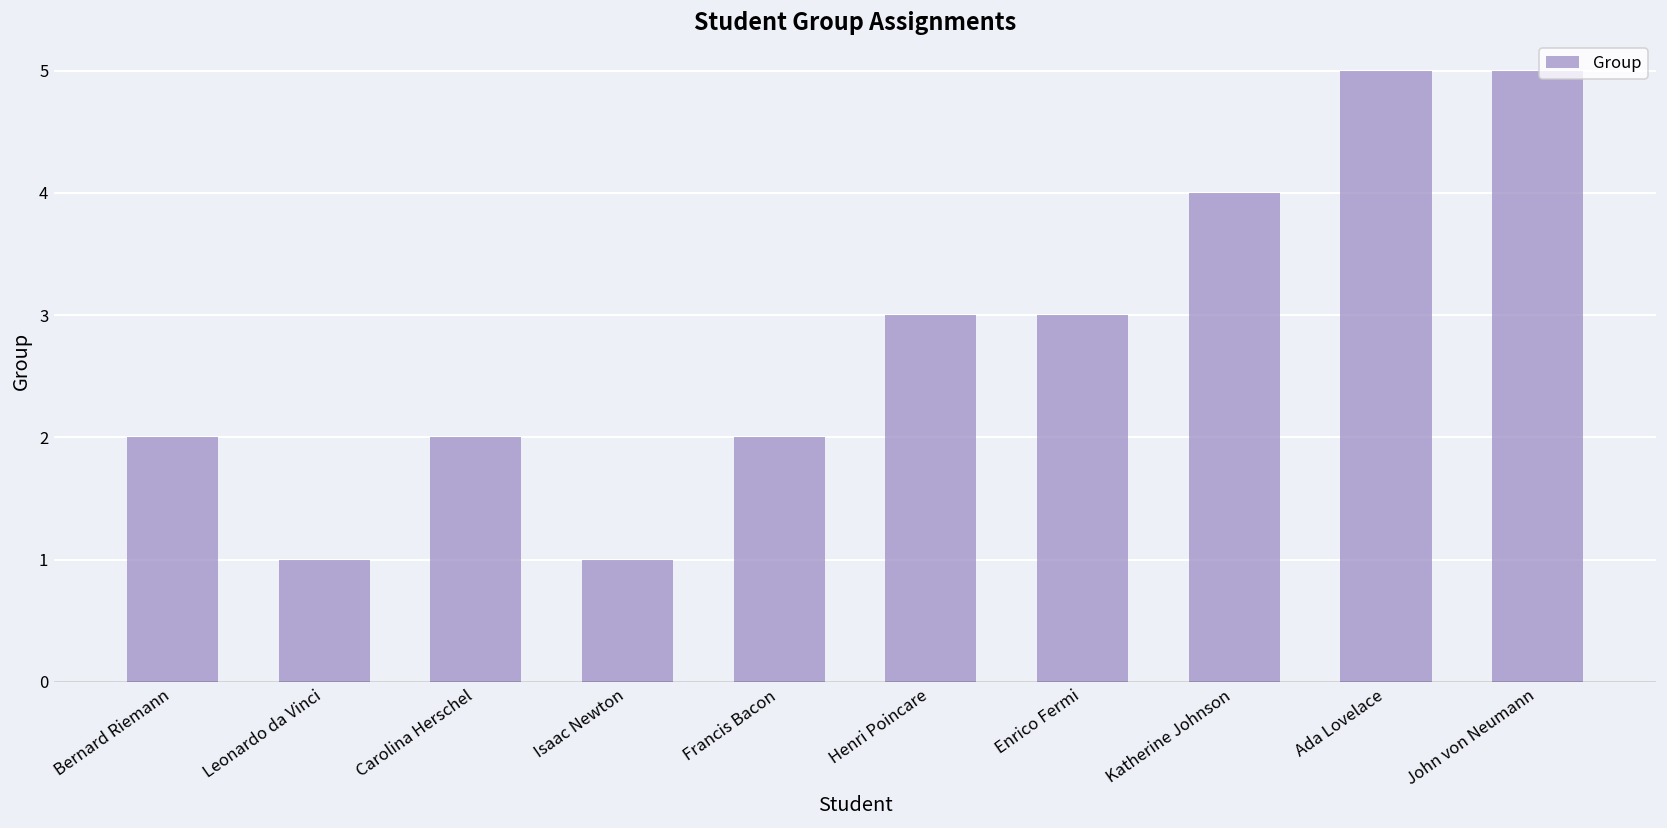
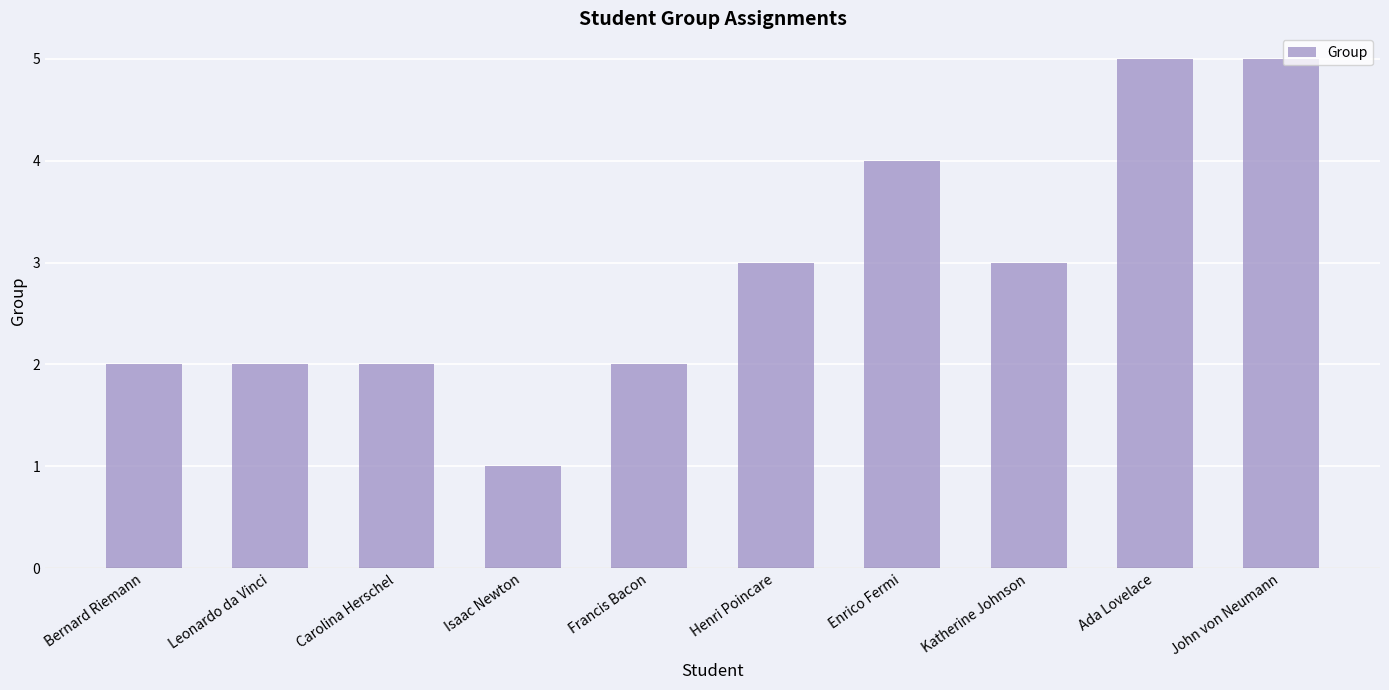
Leonardo da Vinci: 1 -> 2
Enrico Fermi: 3 -> 4
Katherine Johnson: 4 -> 3
